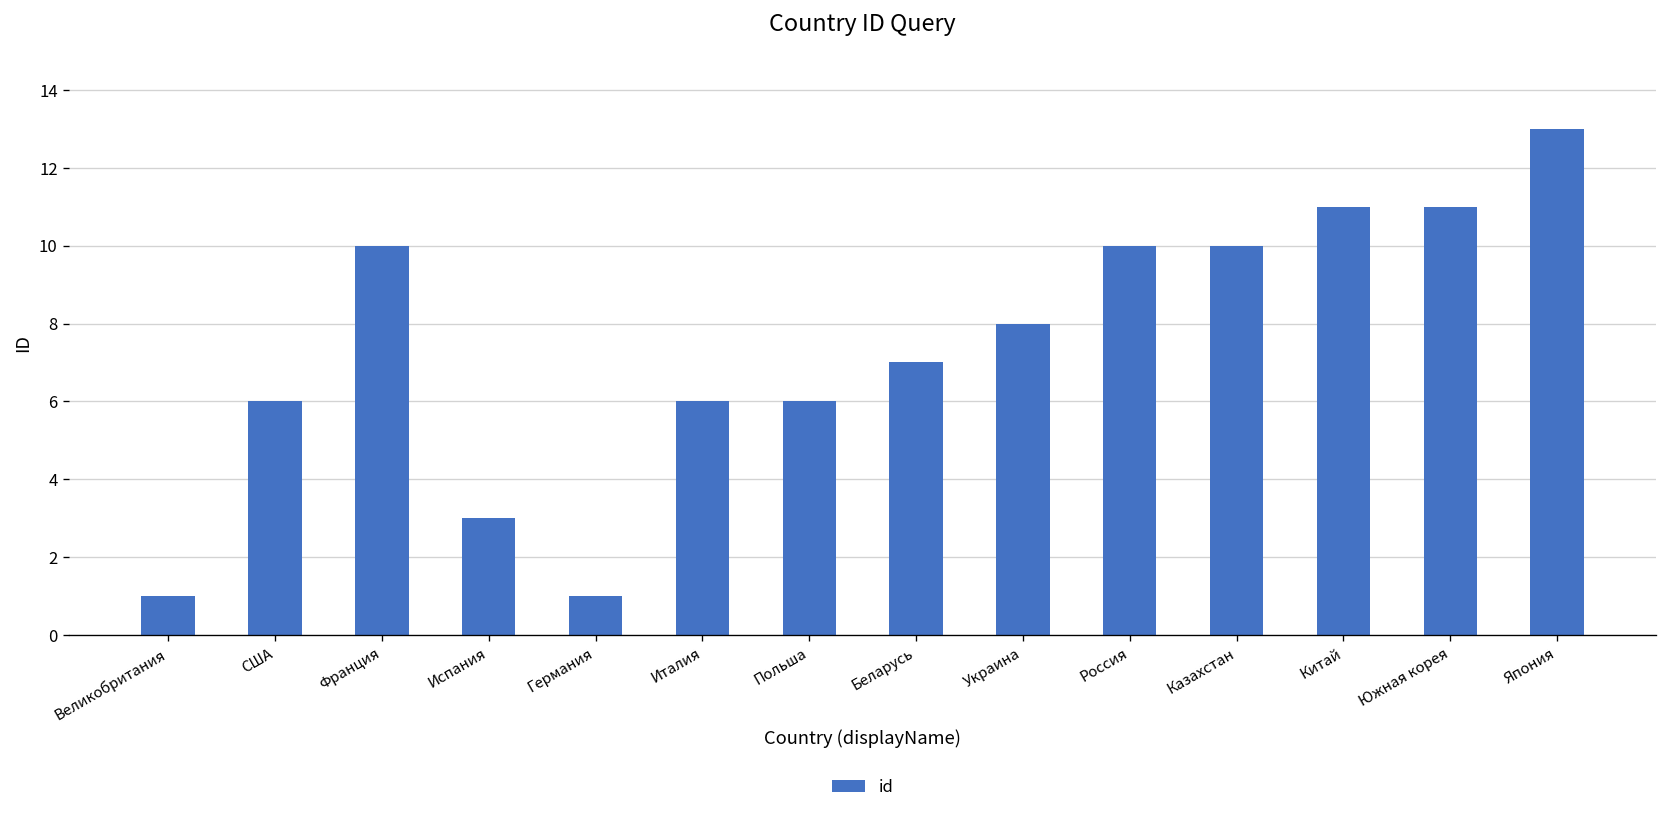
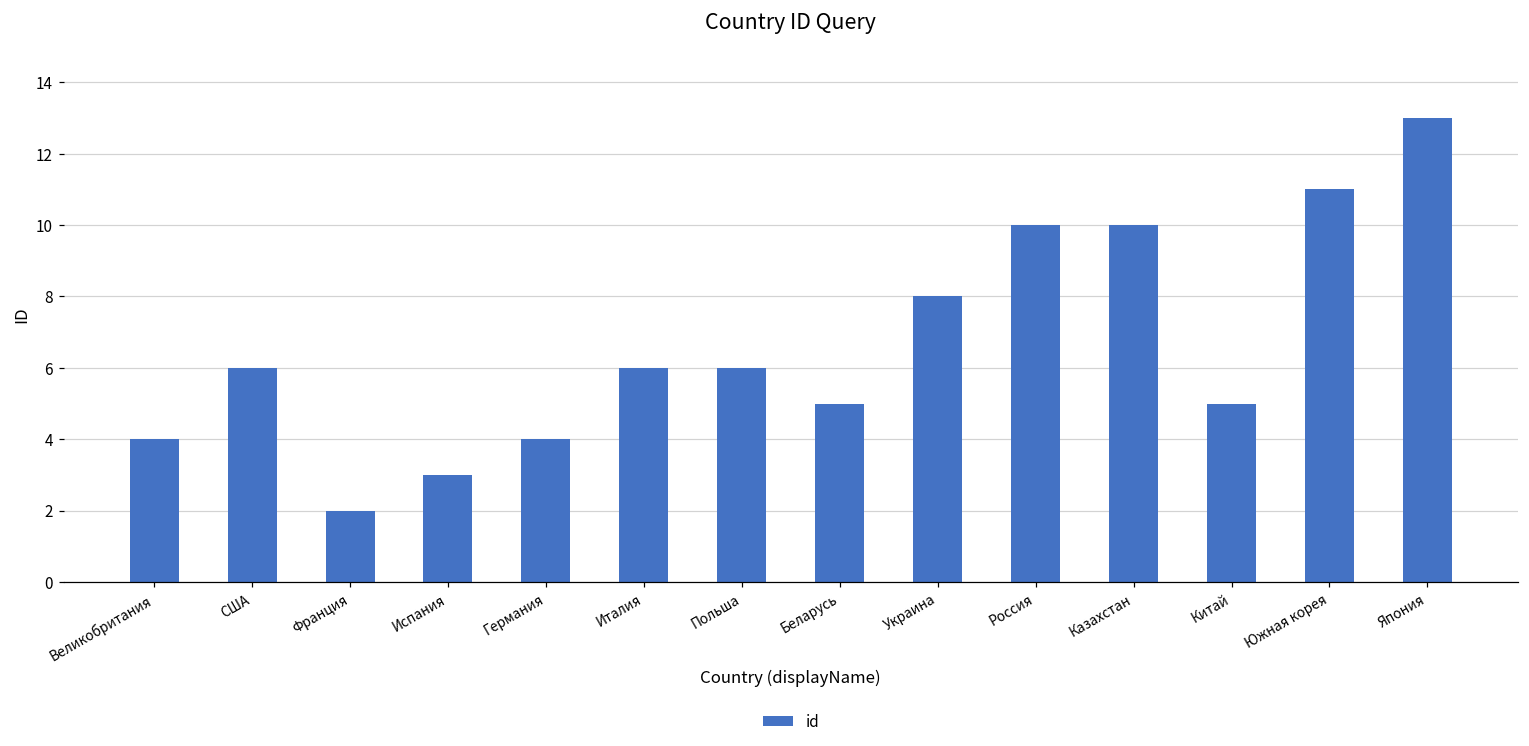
Великобритания: 1 -> 4
Франция: 10 -> 2
Германия: 1 -> 4
Беларусь: 7 -> 5
Китай: 11 -> 5
